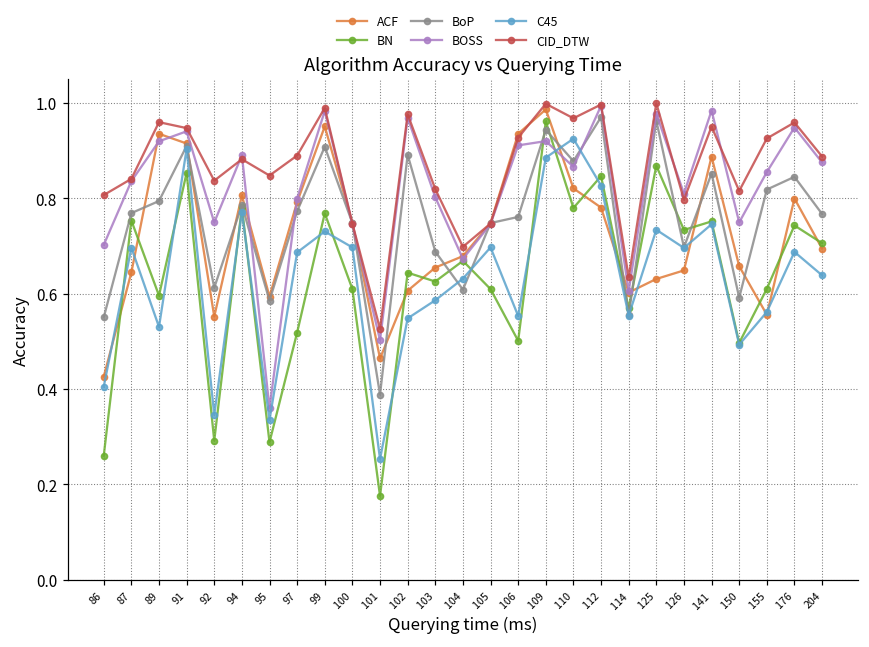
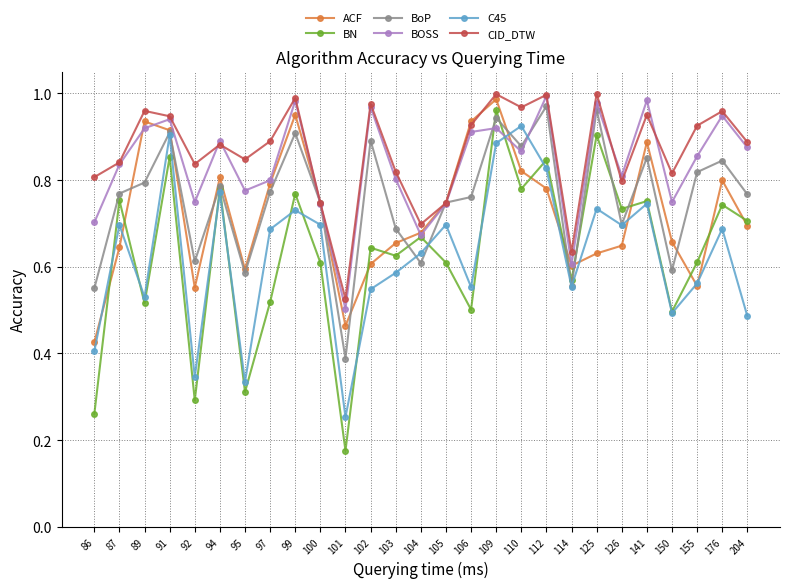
BN, 89: 0.60 -> 0.52
BN, 95: 0.29 -> 0.31
BOSS, 95: 0.36 -> 0.78
BN, 125: 0.87 -> 0.90
C45, 204: 0.64 -> 0.49
